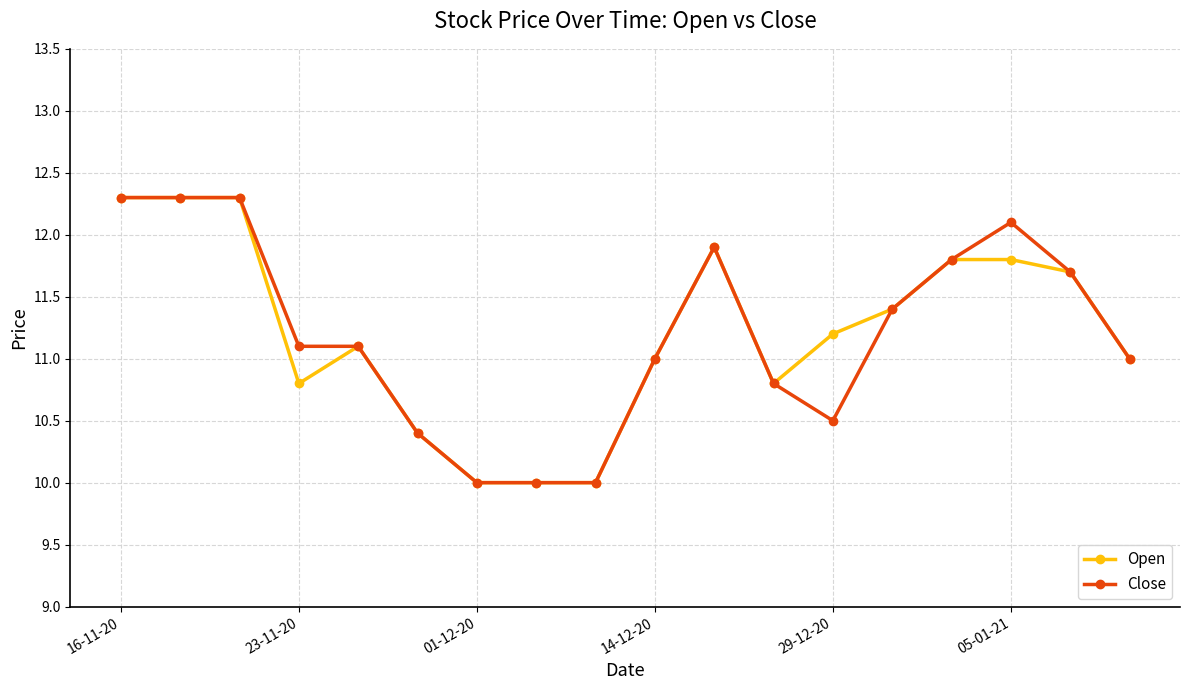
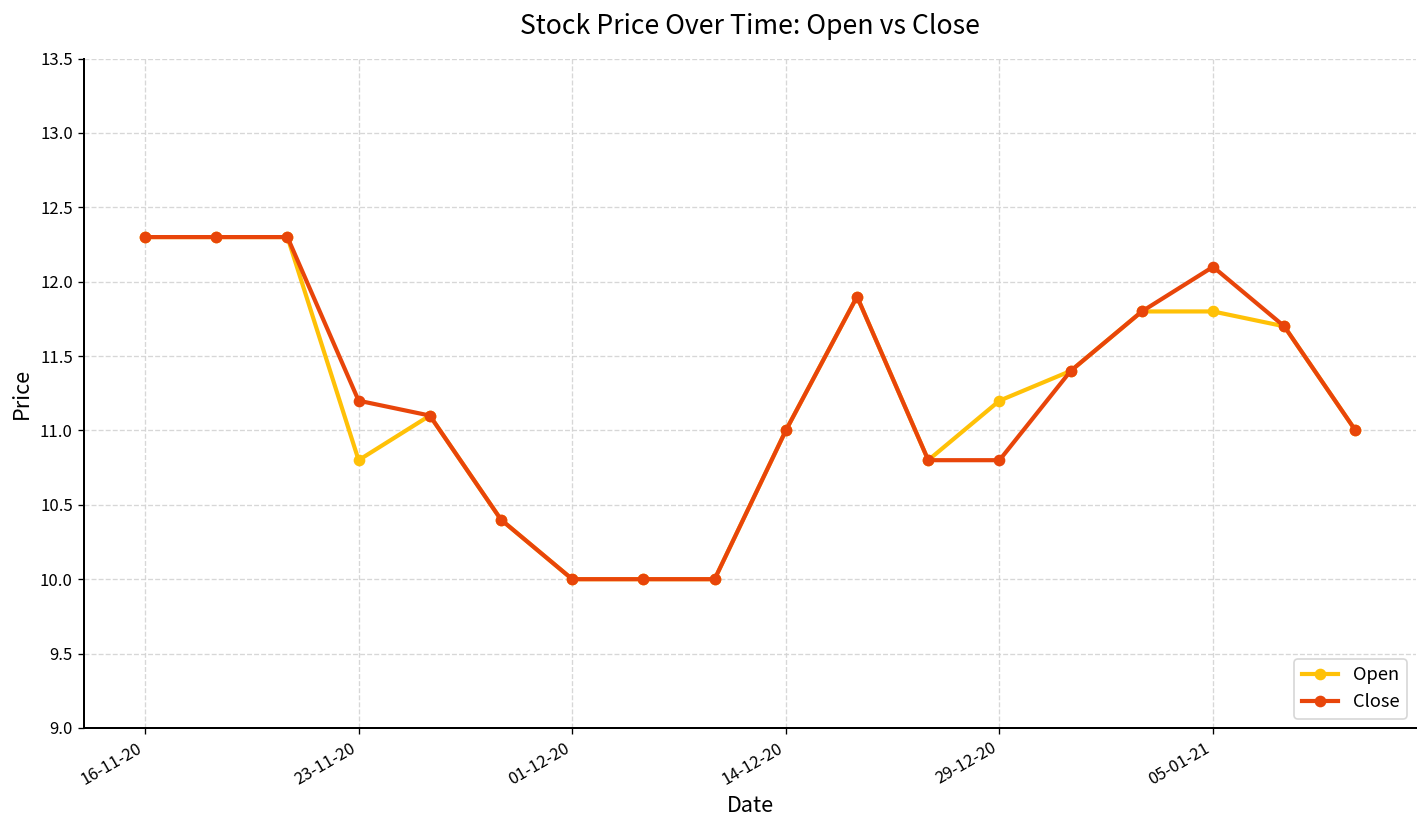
Close, 23-11-20: 11.1 -> 11.2
Close, 29-12-20: 10.5 -> 10.8
